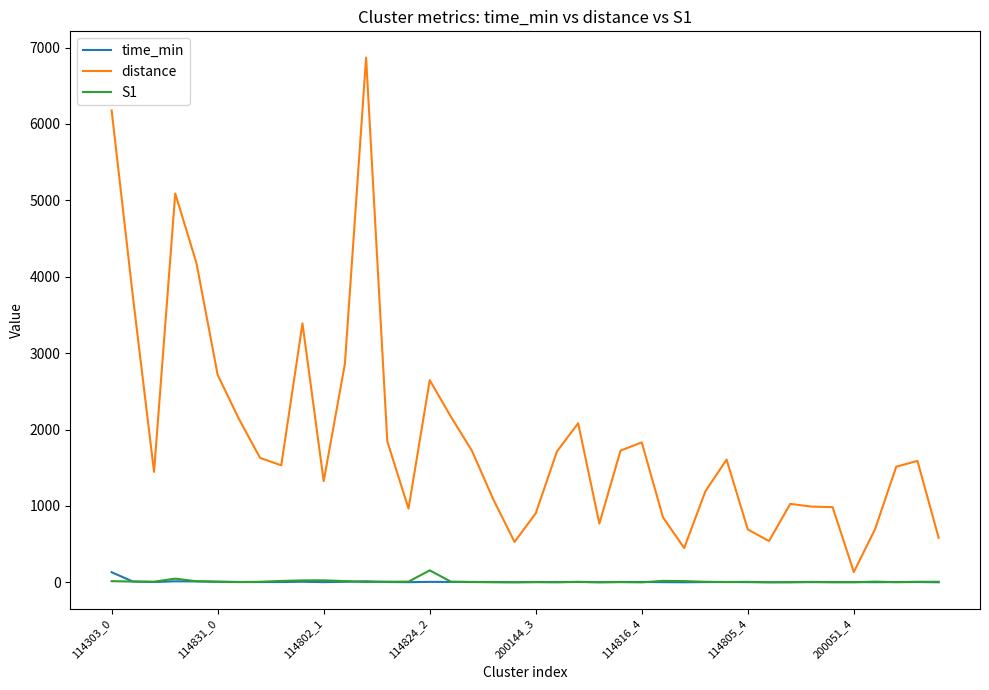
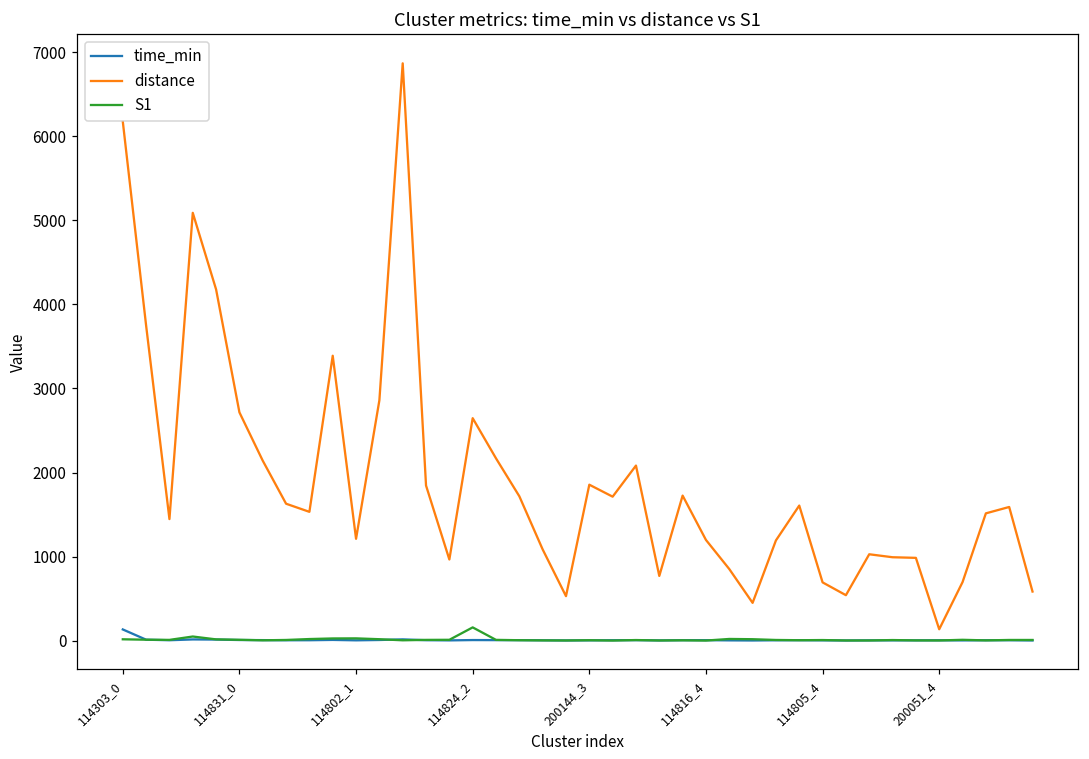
distance, 114802_1: 1300 -> 1200
distance, 200144_3: 900 -> 1900
distance, 114816_4: 1800 -> 1200
